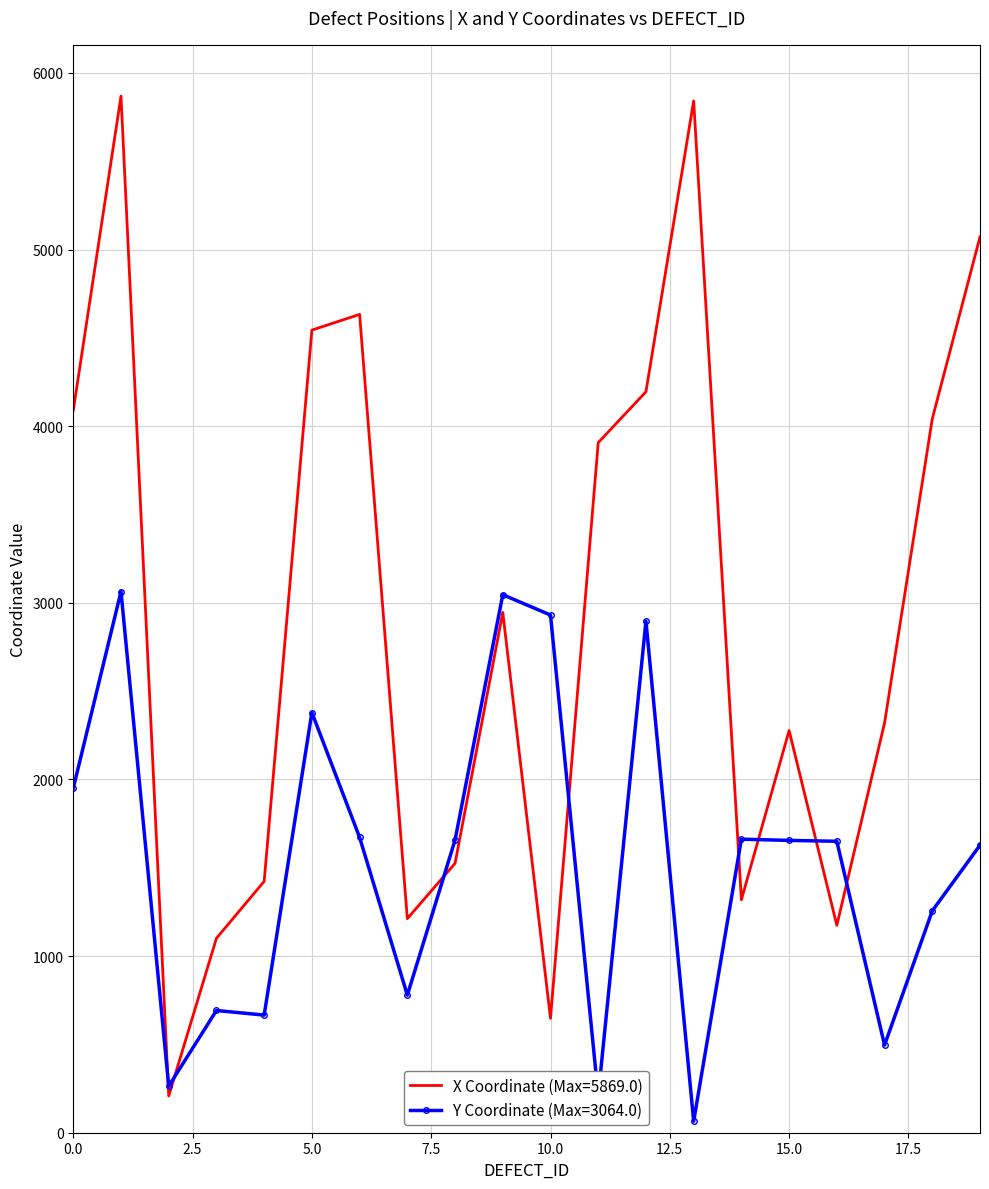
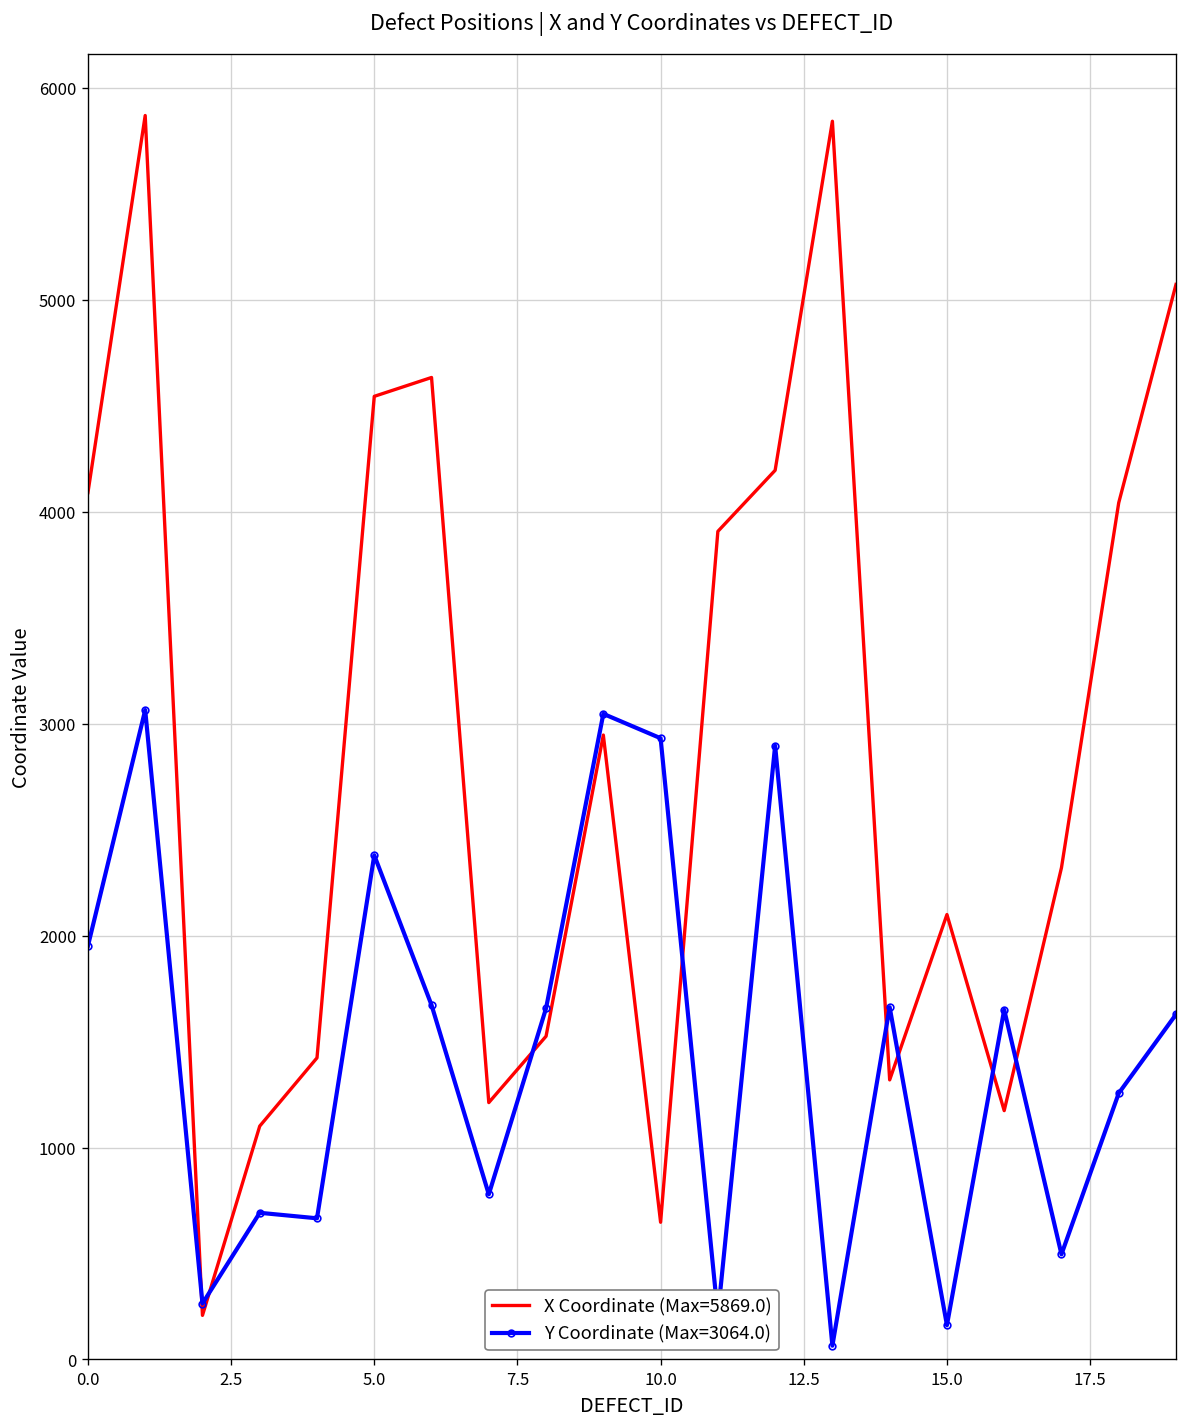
X Coordinate (Max=5869.0), 15.0: 2280 -> 2100
Y Coordinate (Max=3064.0), 15.0: 1660 -> 160
